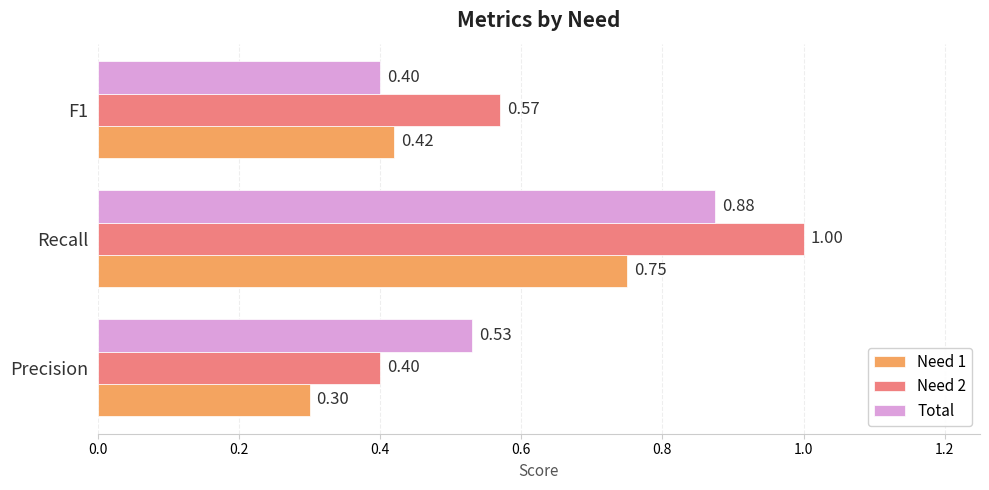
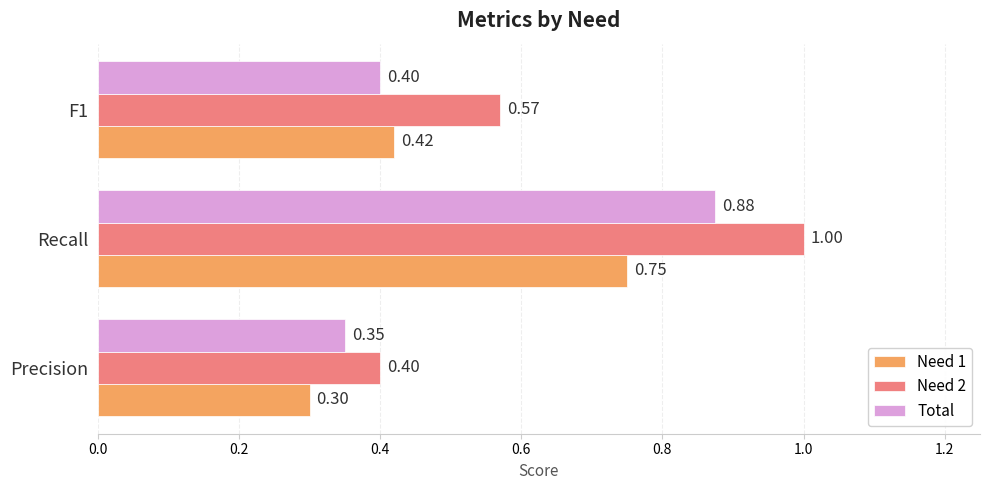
Total, Precision: 0.53 -> 0.35
